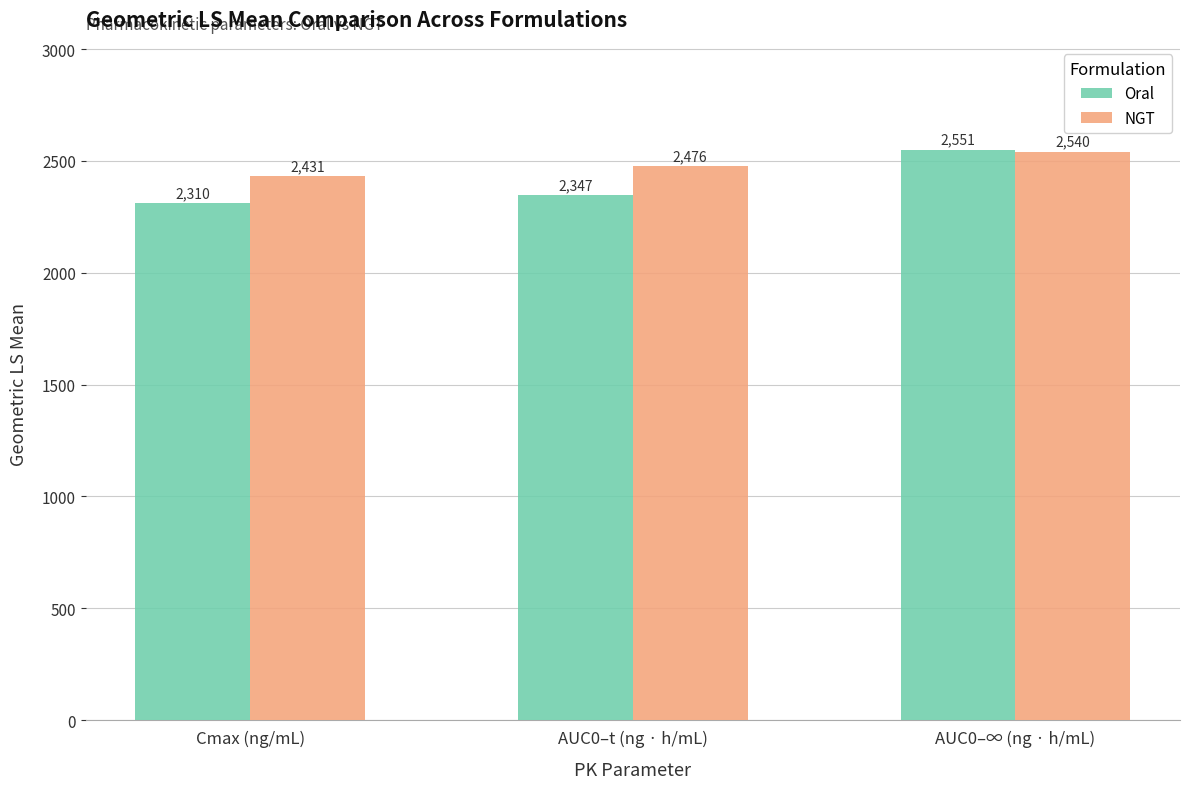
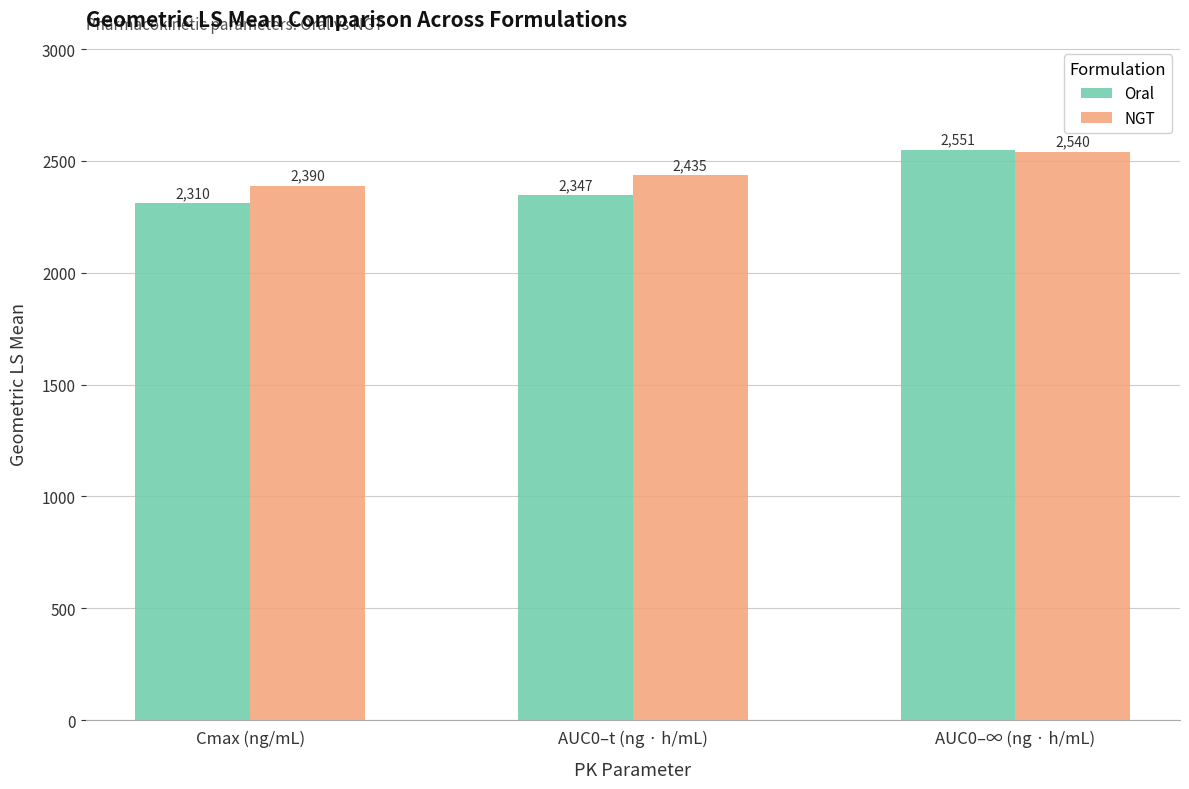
NGT, Cmax (ng/mL): 2,431 -> 2,390
NGT, AUC0–t (ng · h/mL): 2,476 -> 2,435
